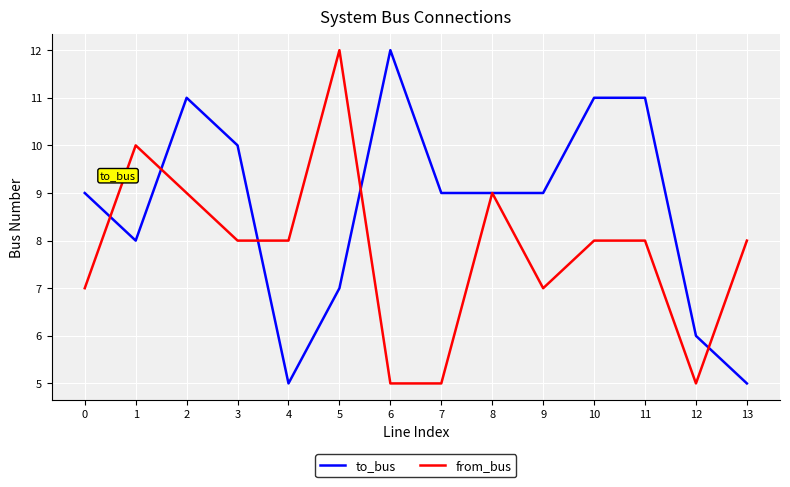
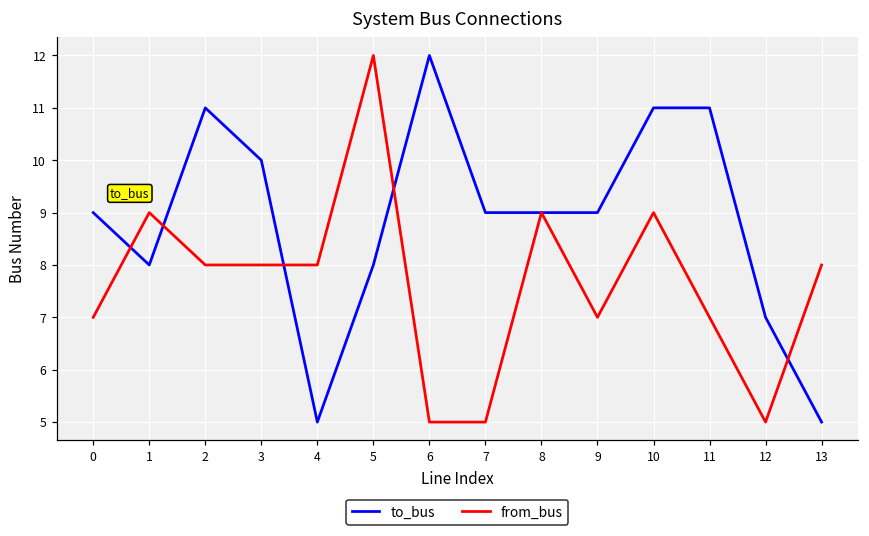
from_bus, 1: 10 -> 9
from_bus, 2: 9 -> 8
to_bus, 5: 7 -> 8
from_bus, 10: 8 -> 9
from_bus, 11: 8 -> 7
to_bus, 12: 6 -> 7
